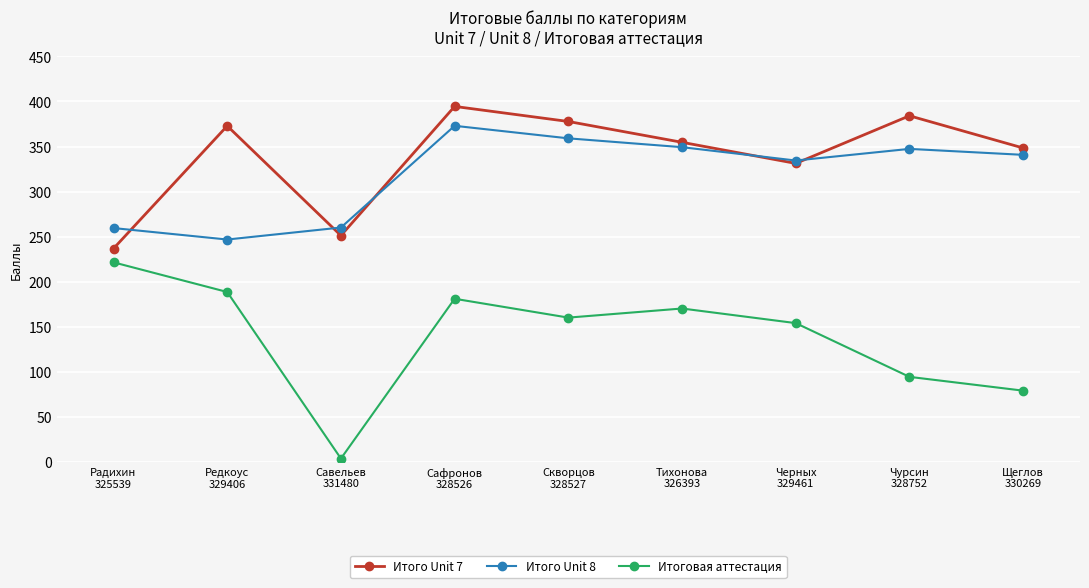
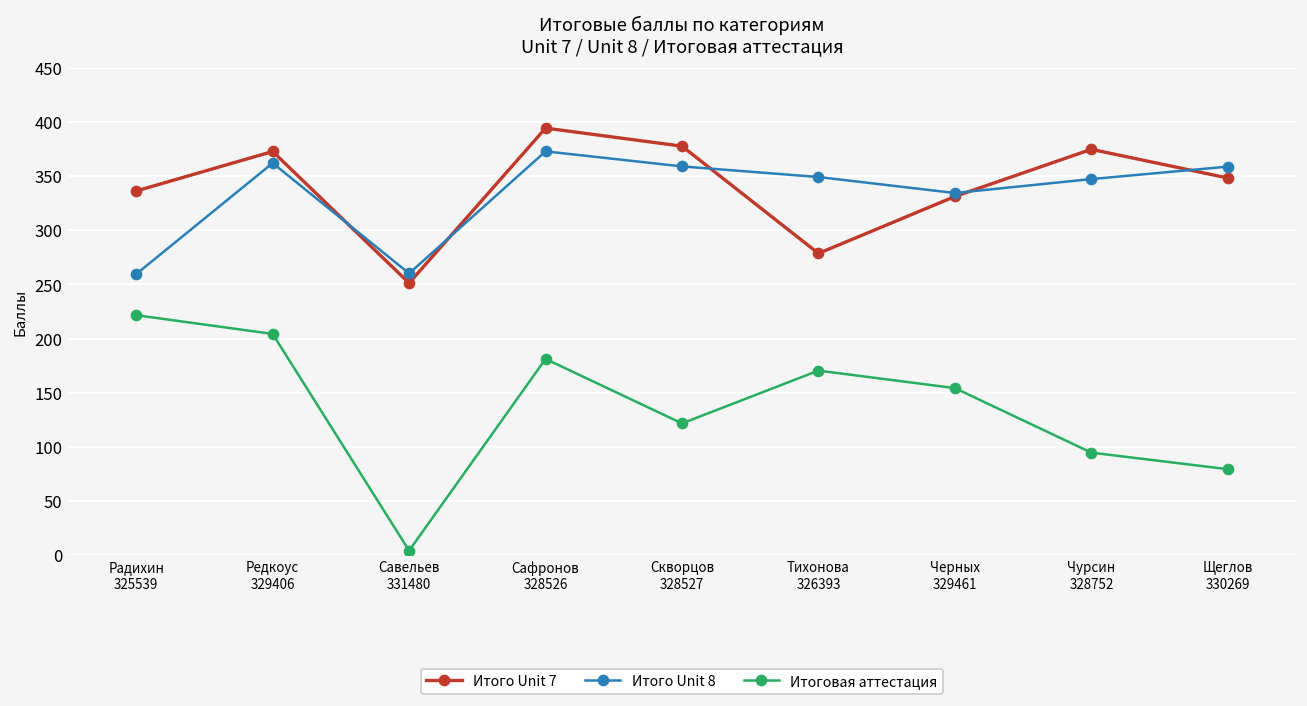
Итого Unit 7, Радихин 325539: 240 -> 340
Итого Unit 8, Редкоус 329406: 250 -> 360
Итоговая аттестация, Редкоус 329406: 190 -> 200
Итоговая аттестация, Скворцов 328527: 160 -> 120
Итого Unit 7, Тихонова 326393: 350 -> 280
Итого Unit 7, Чурсин 328752: 380 -> 370
Итого Unit 8, Щеглов 330269: 340 -> 360
